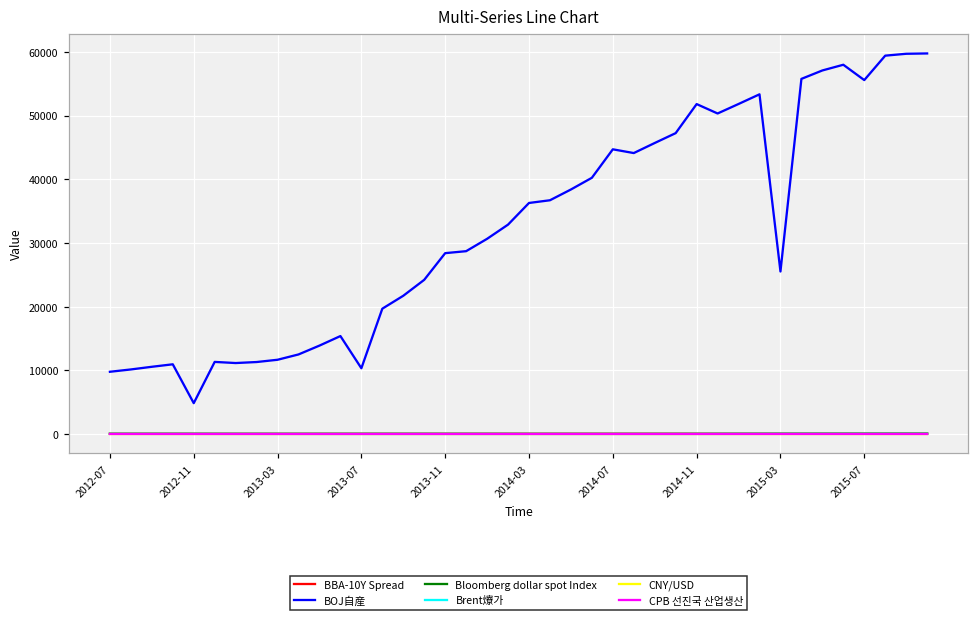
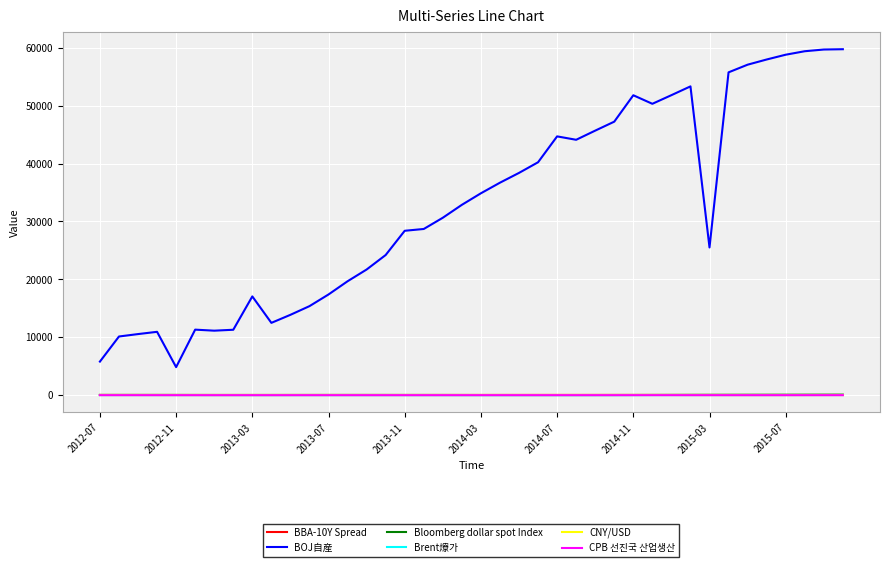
BOJ自産, 2012-07: 10000 -> 6000
BOJ自産, 2013-03: 12000 -> 17000
BOJ自産, 2013-07: 10000 -> 17000
BOJ自産, 2014-03: 36000 -> 35000
BOJ自産, 2015-07: 56000 -> 59000
